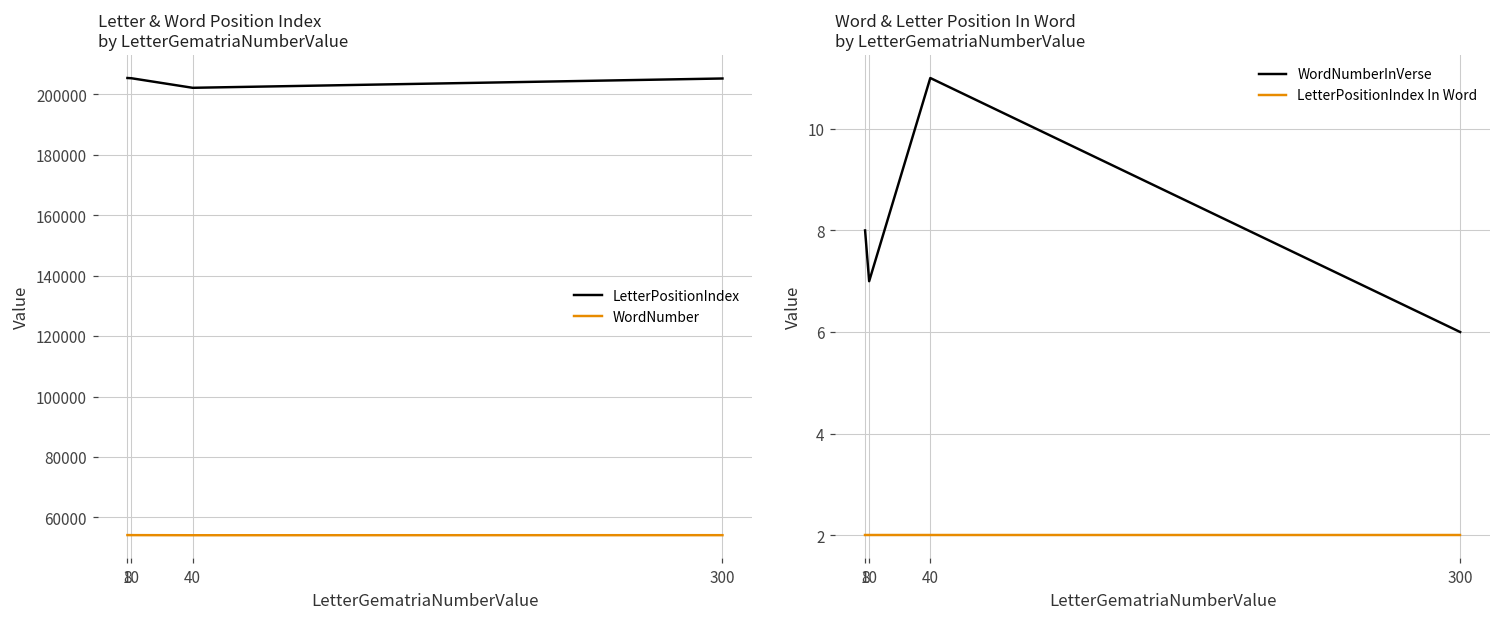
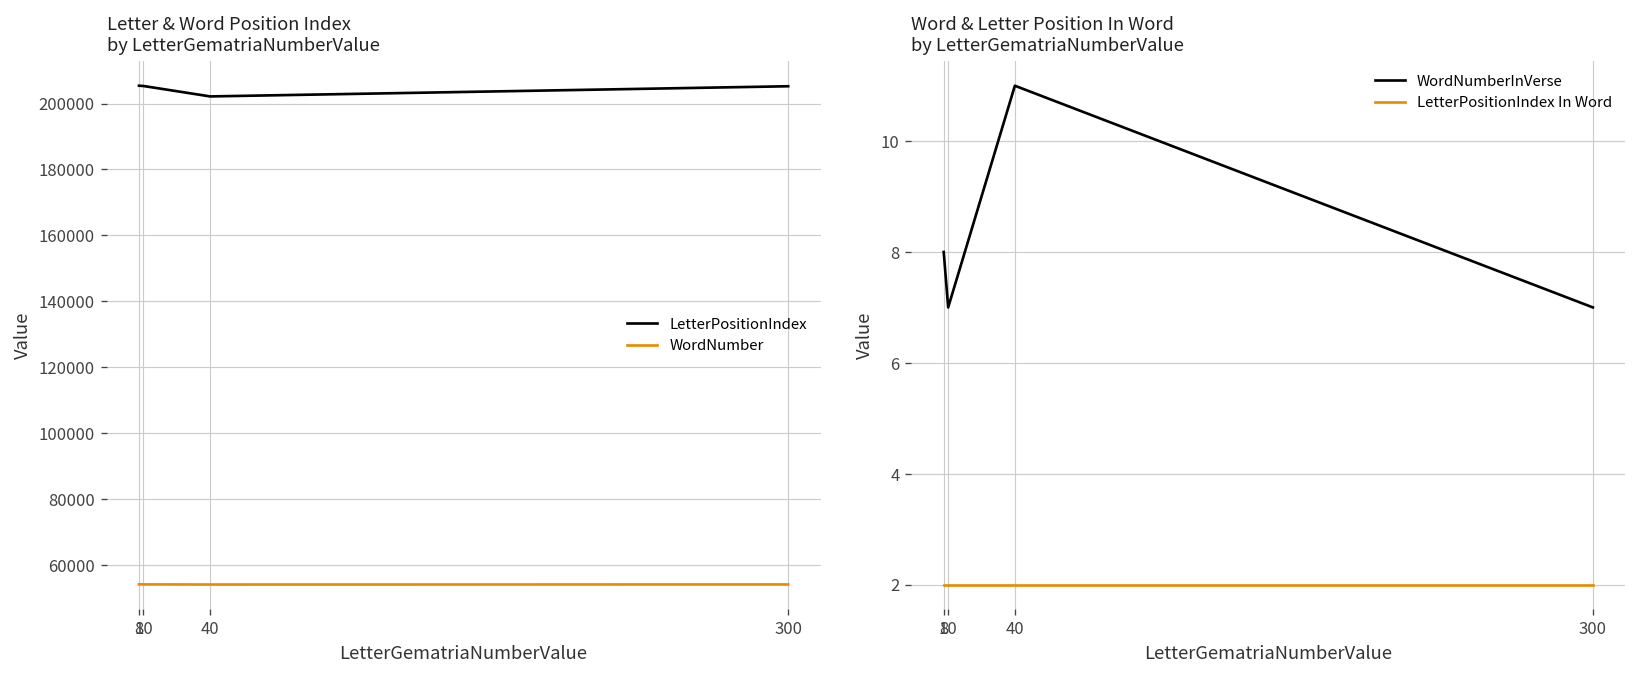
Word & Letter Position In Word by LetterGematriaNumberValue, WordNumberInVerse, 300: 6 -> 7
